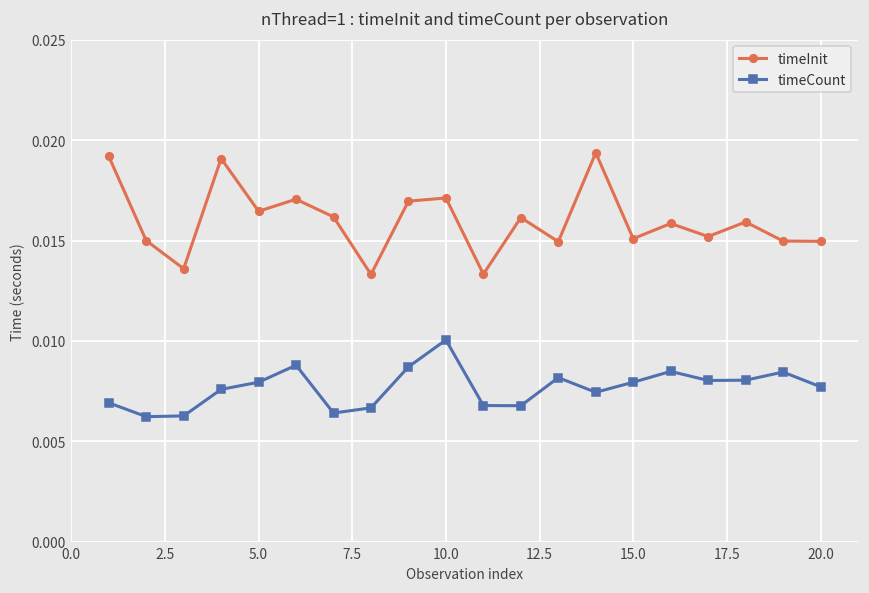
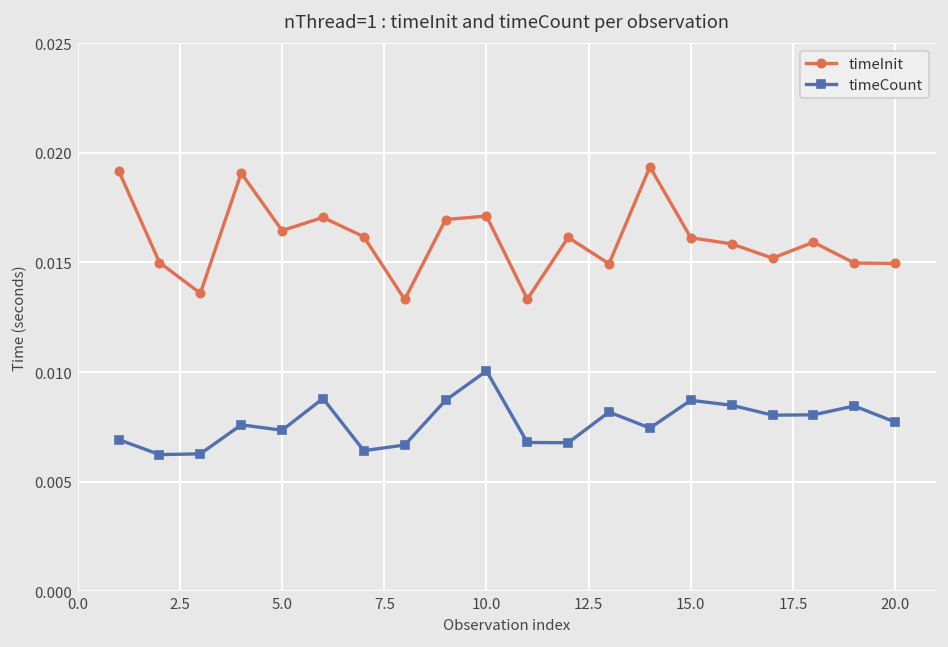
timeCount, 5.0: 0.0079 -> 0.0073
timeInit, 15.0: 0.0151 -> 0.0161
timeCount, 15.0: 0.0079 -> 0.0087
